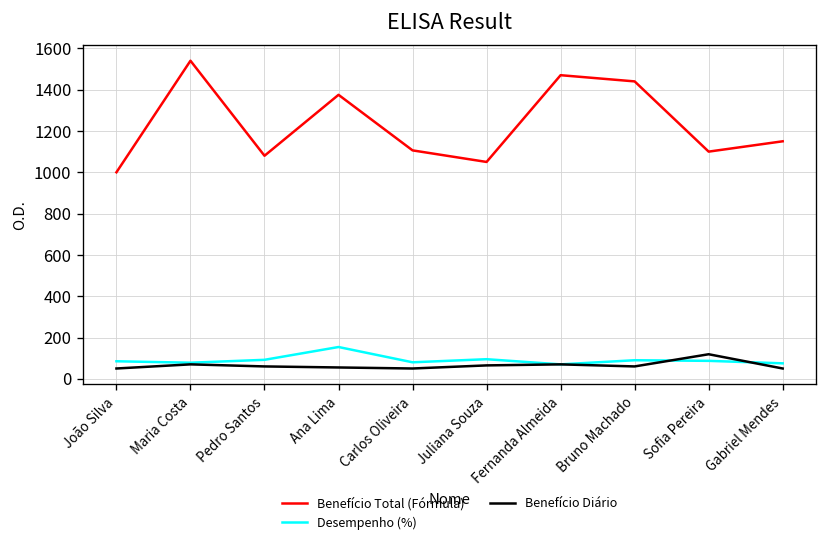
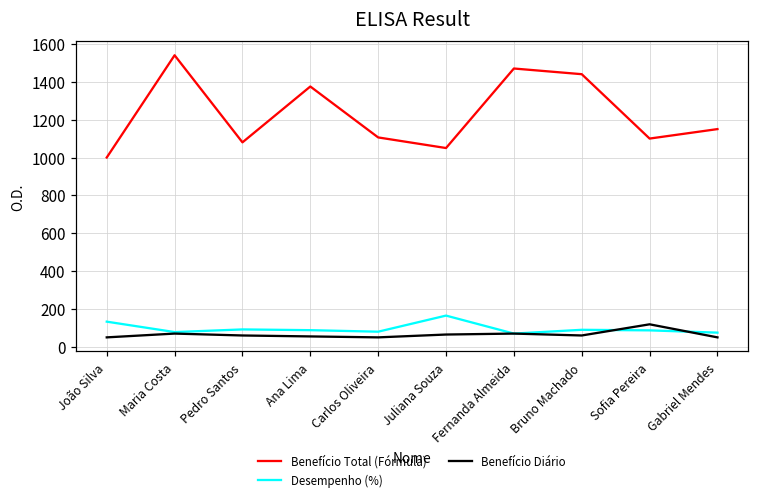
Desempenho (%), João Silva: 90 -> 130
Desempenho (%), Ana Lima: 150 -> 90
Desempenho (%), Juliana Souza: 100 -> 170
